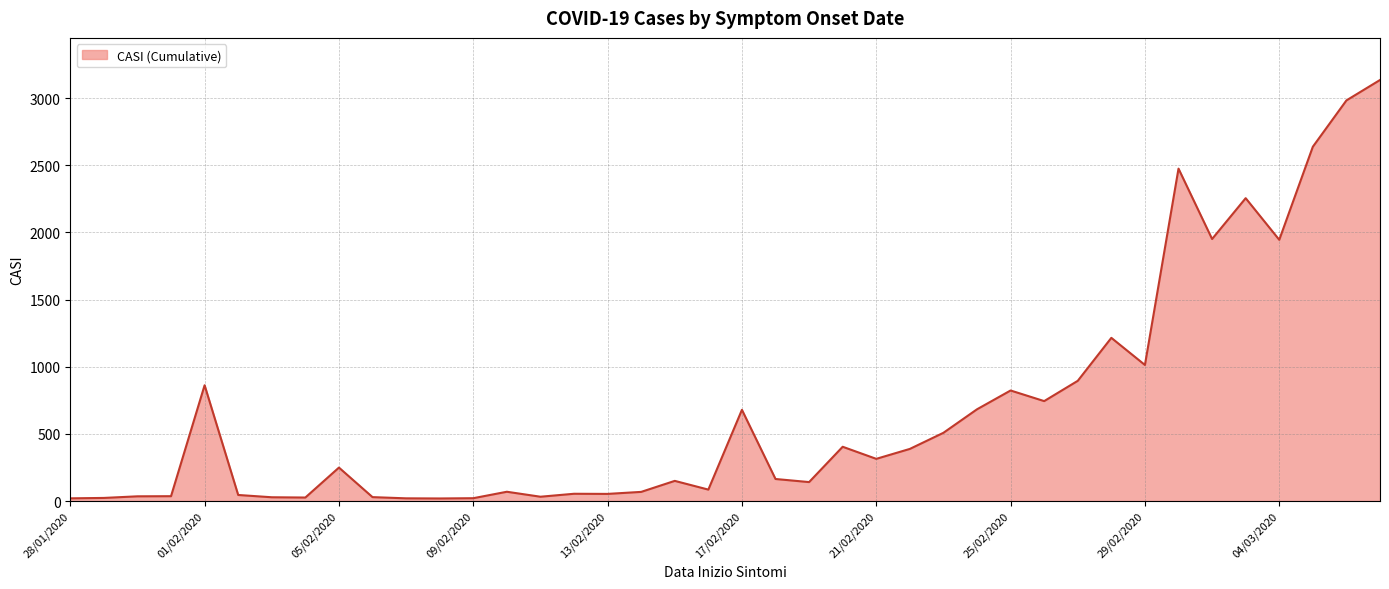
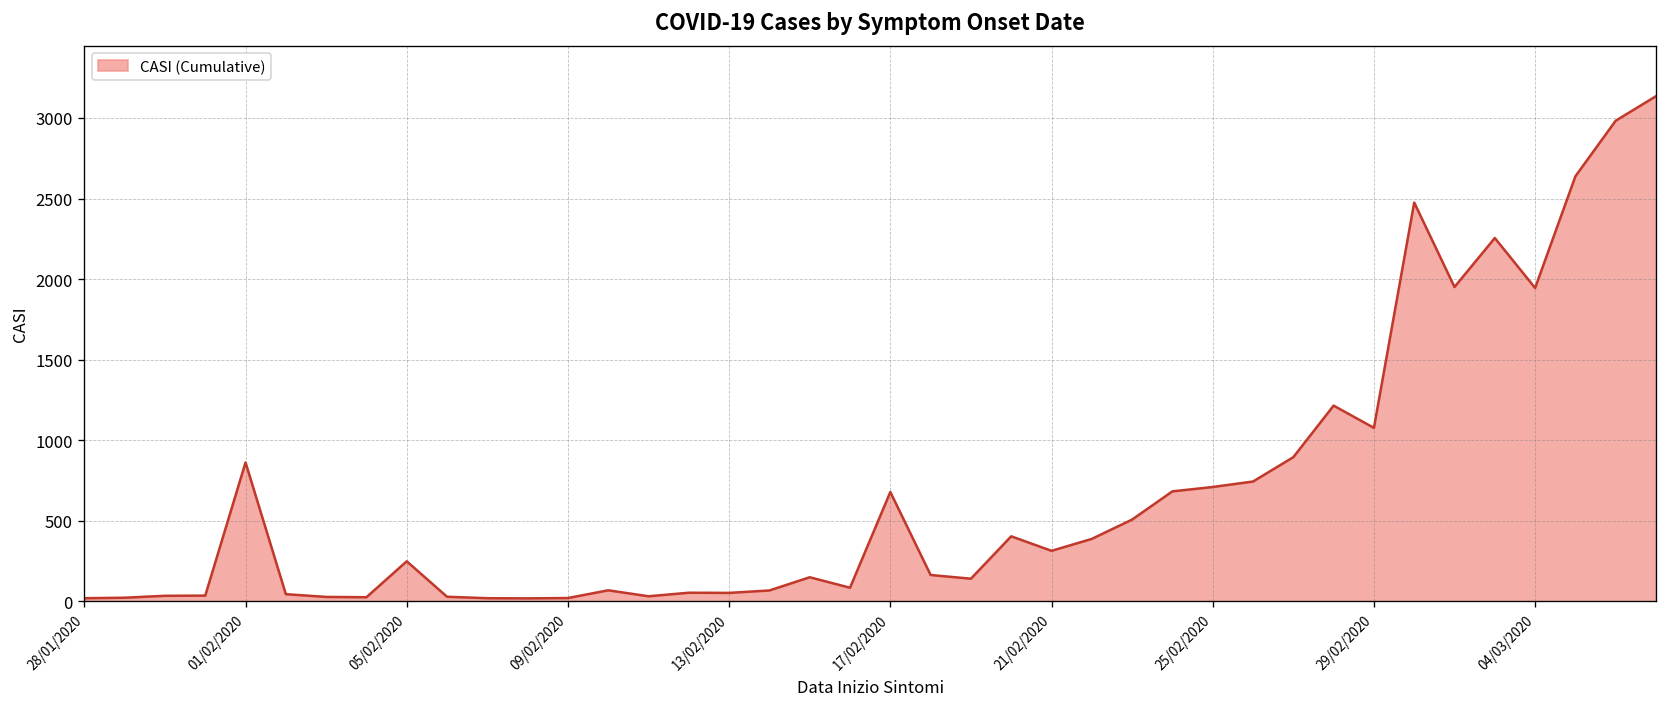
25/02/2020: 820 -> 710
29/02/2020: 1010 -> 1080
